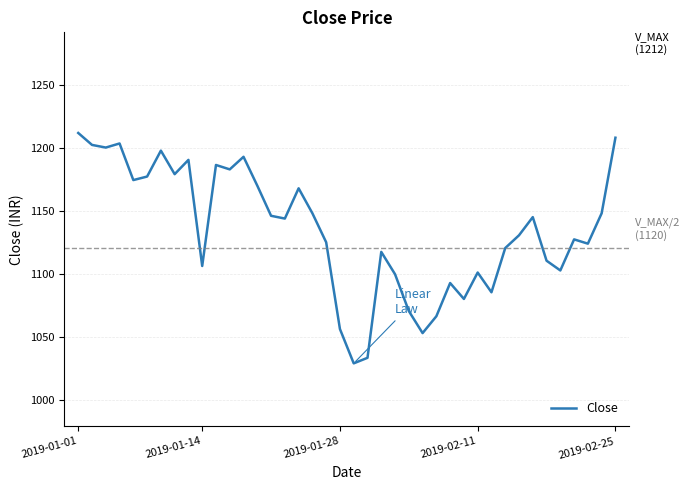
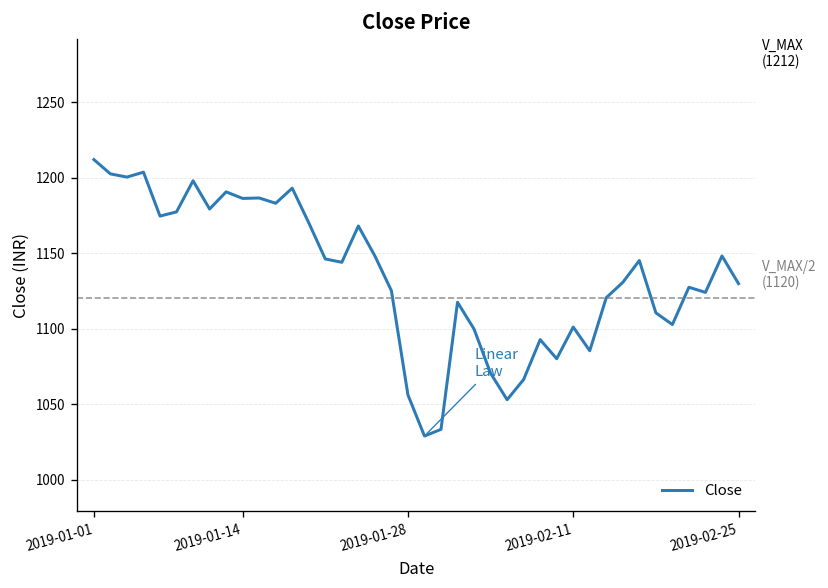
2019-01-14: 1106 -> 1186
2019-02-25: 1208 -> 1130
